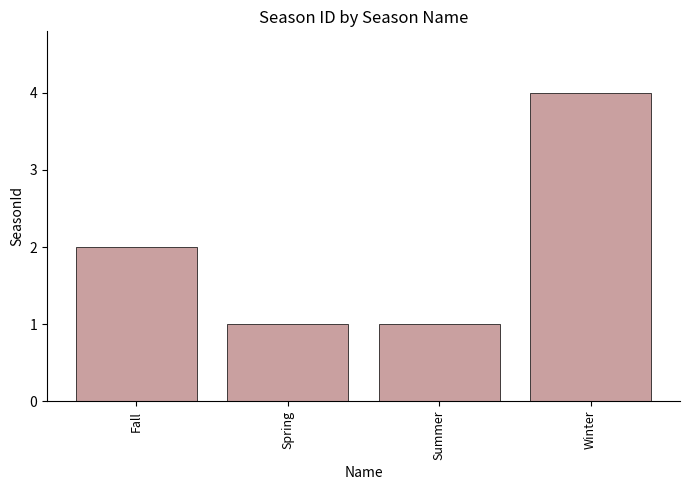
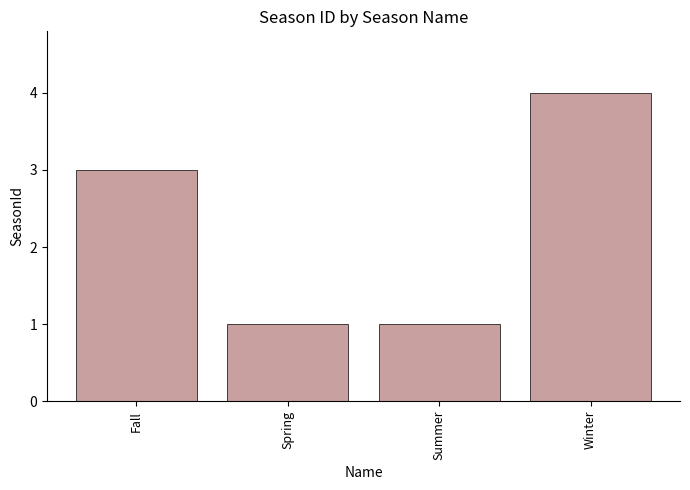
Fall: 2 -> 3
